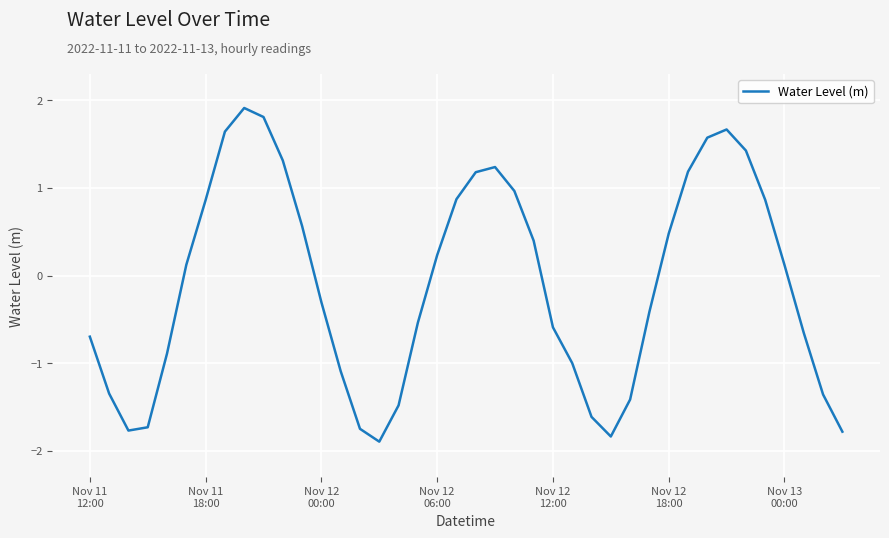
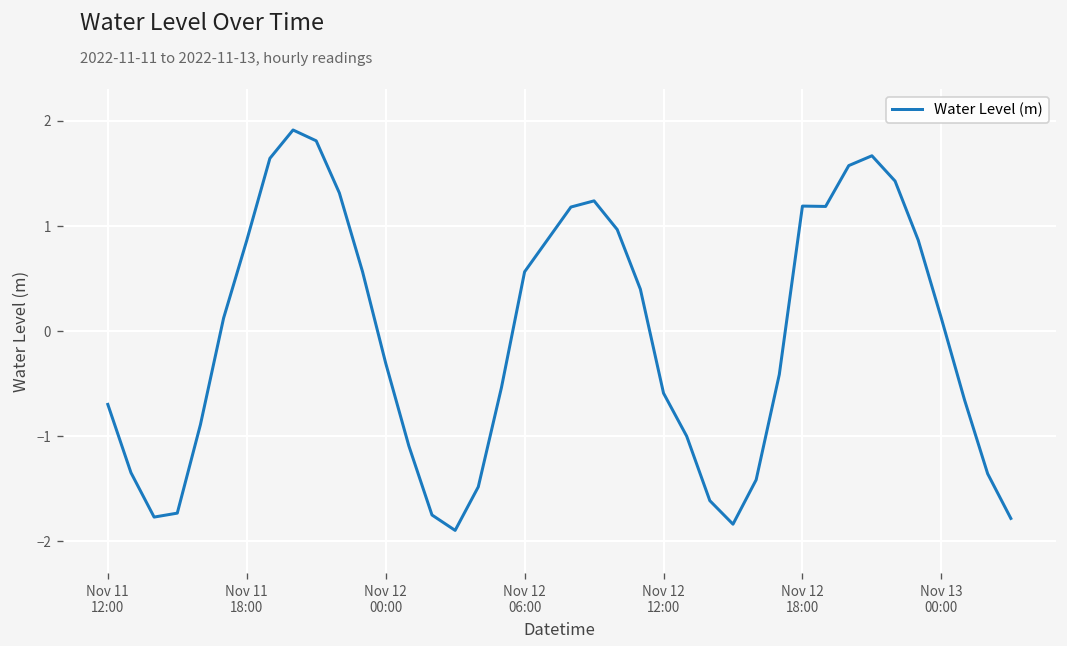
Nov 12 06:00: 0.2 -> 0.6
Nov 12 18:00: 0.5 -> 1.2
